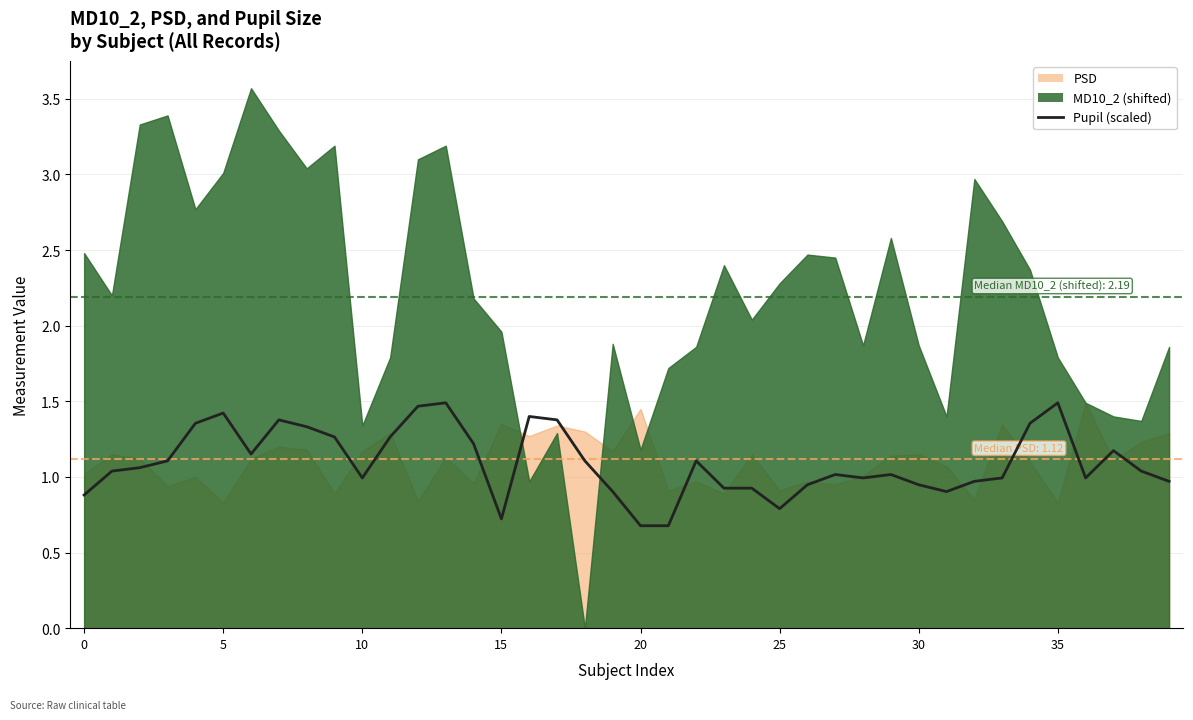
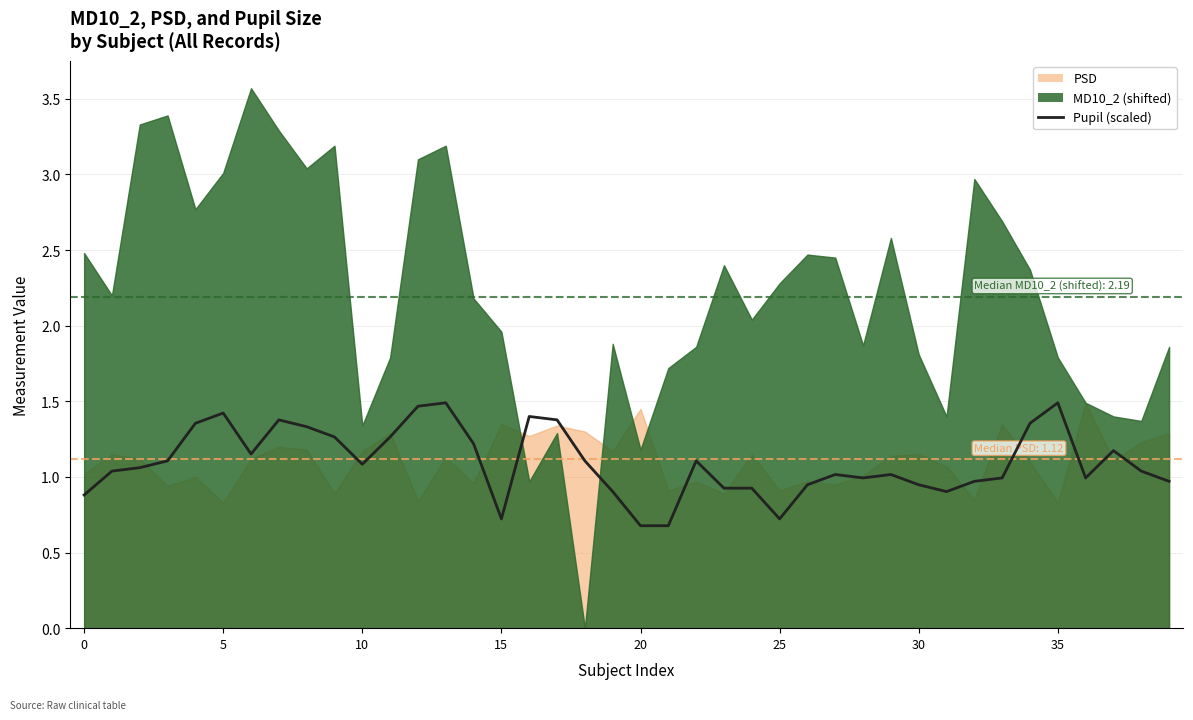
Pupil (scaled), 10: 0.99 -> 1.08
Pupil (scaled), 25: 0.79 -> 0.72
MD10_2 (shifted), 30: 1.87 -> 1.81
